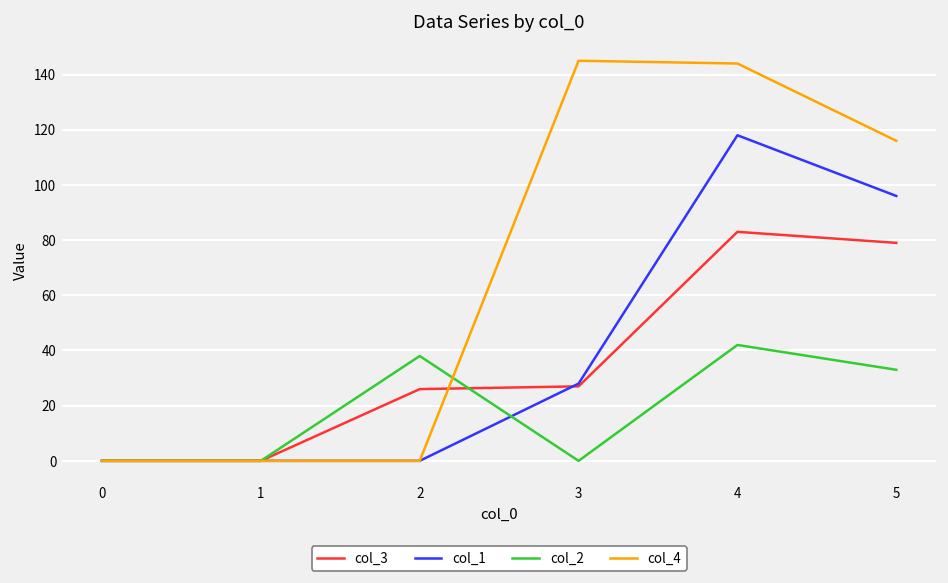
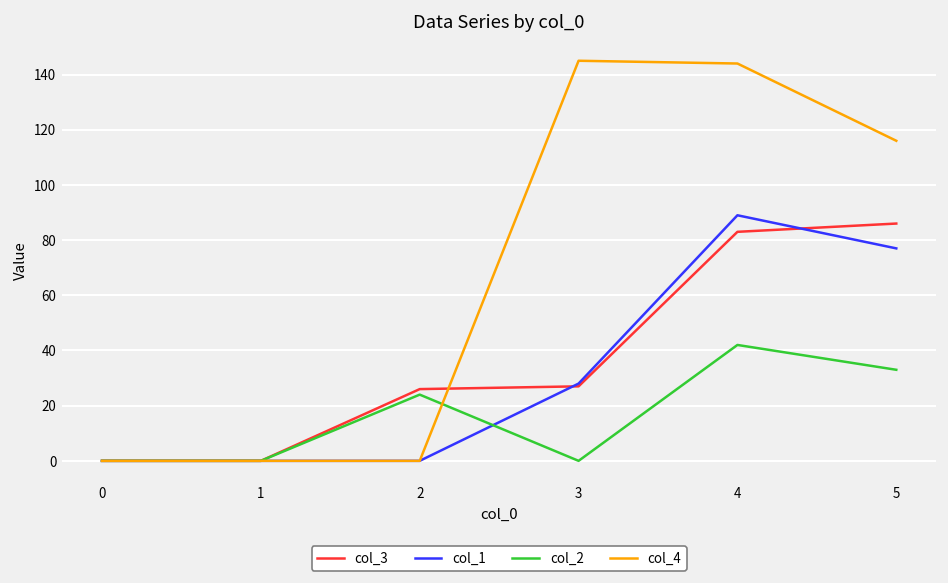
col_2, 2: 38 -> 24
col_1, 4: 118 -> 89
col_3, 5: 79 -> 86
col_1, 5: 96 -> 77
